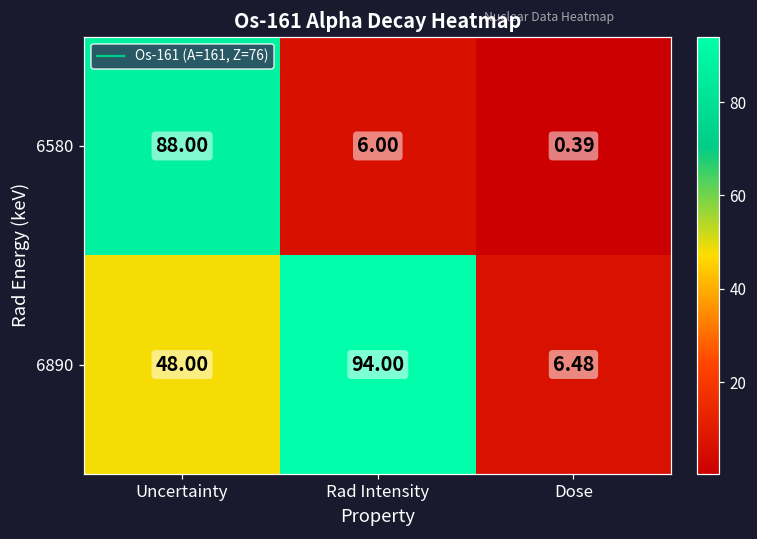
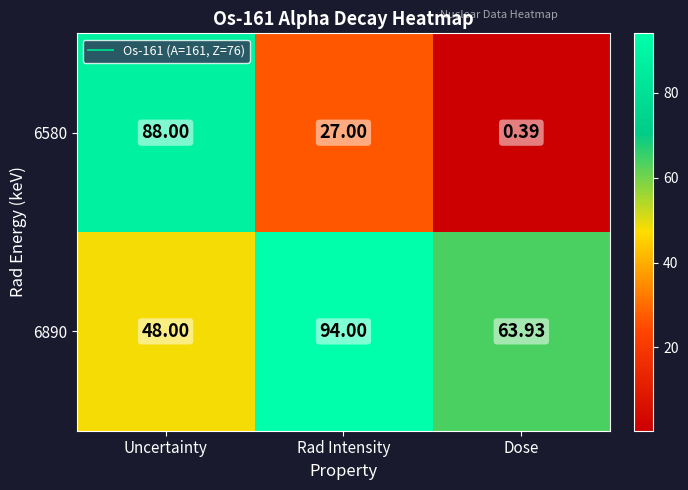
6580, Rad Intensity: 6.00 -> 27.00
6890, Dose: 6.48 -> 63.93
